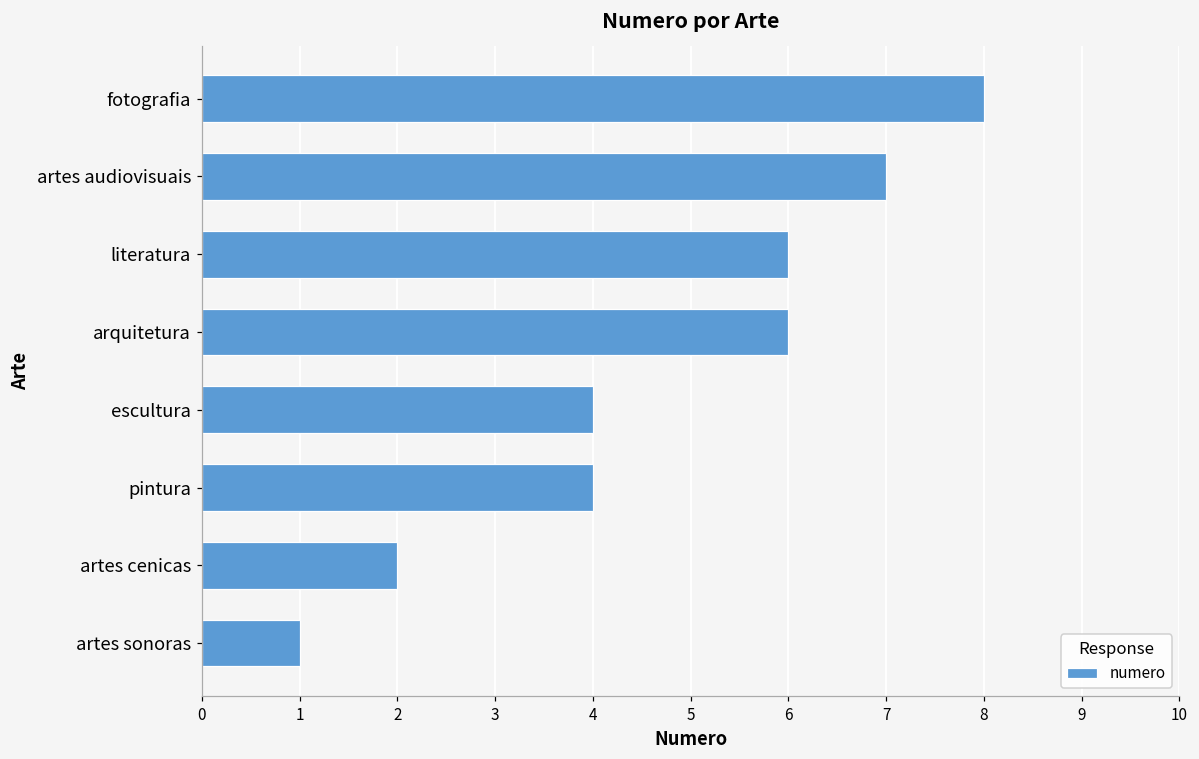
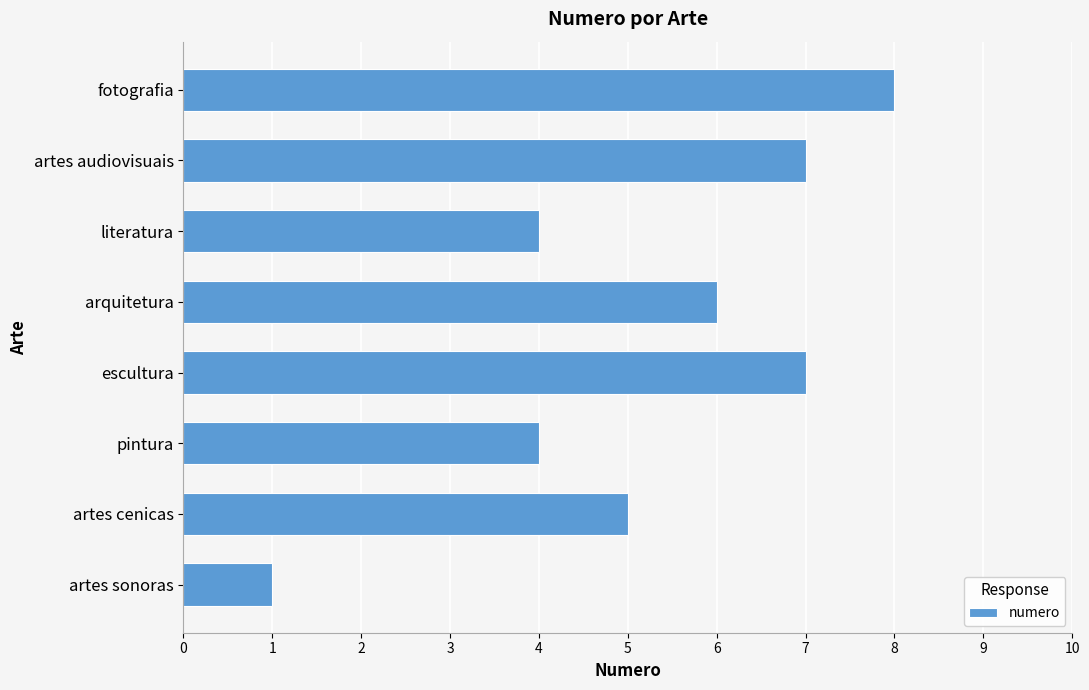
literatura: 6 -> 4
escultura: 4 -> 7
artes cenicas: 2 -> 5
